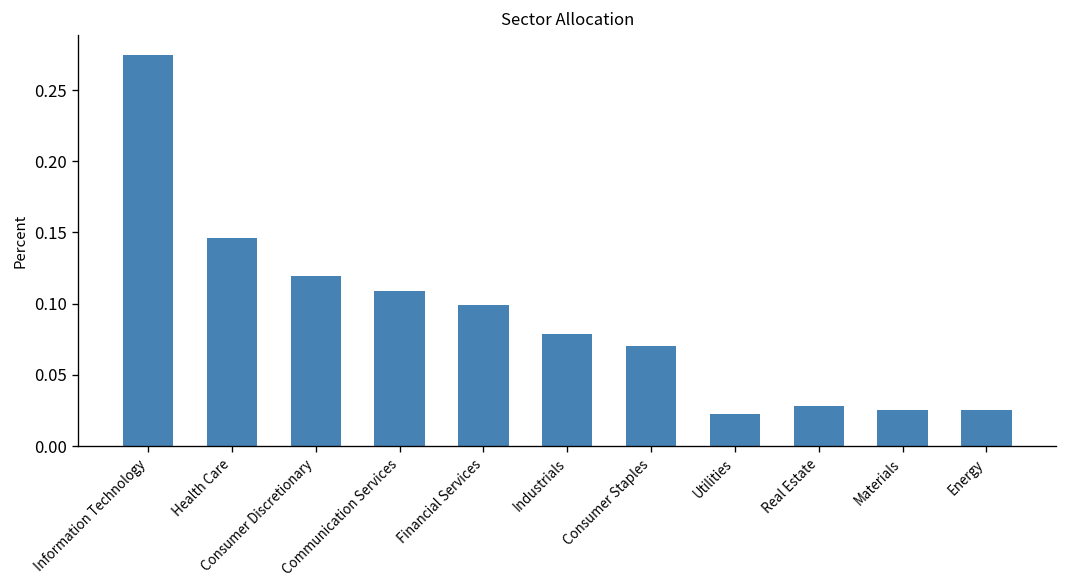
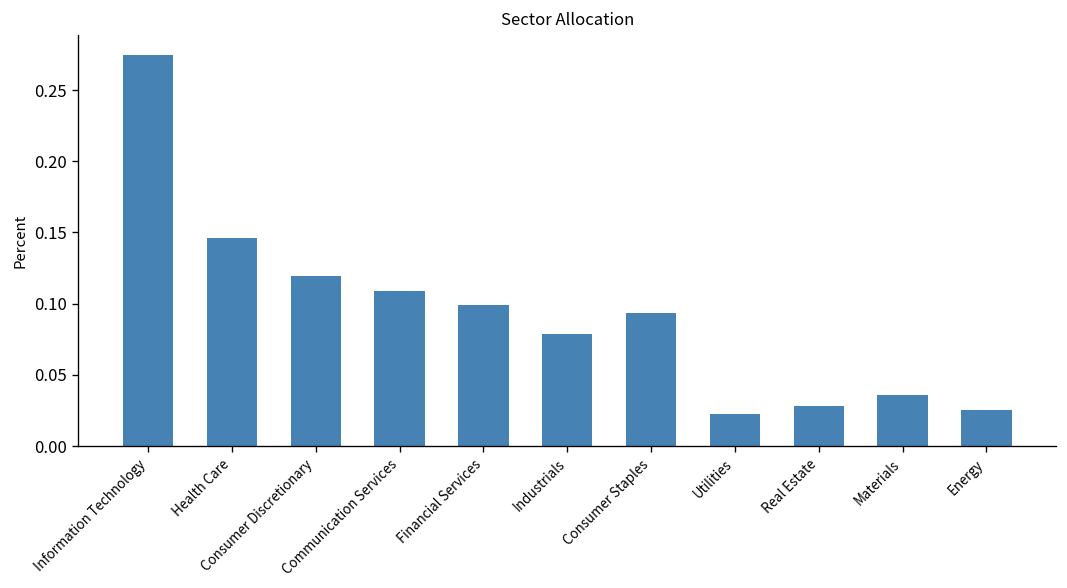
Consumer Staples: 0.071 -> 0.093
Materials: 0.026 -> 0.036
